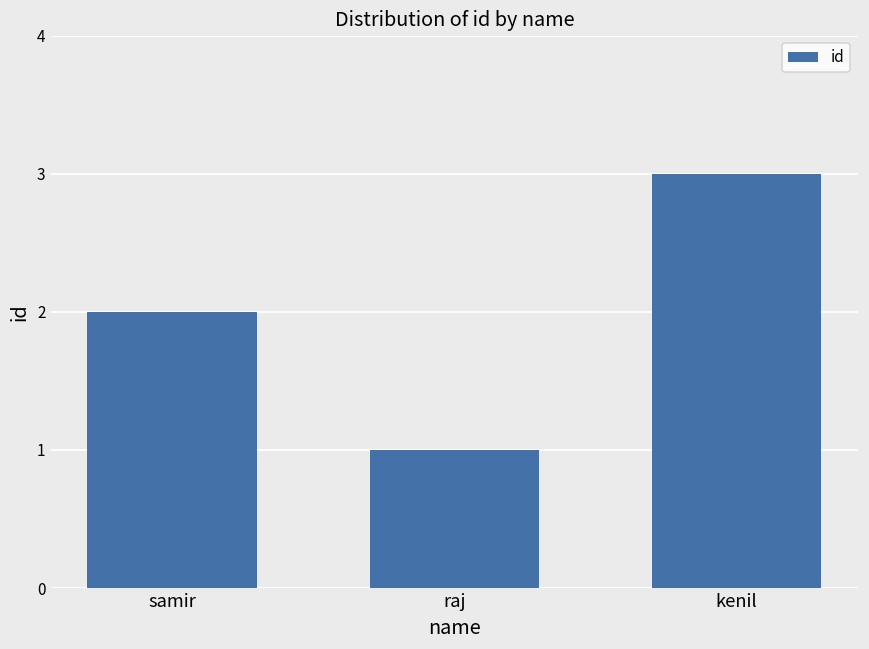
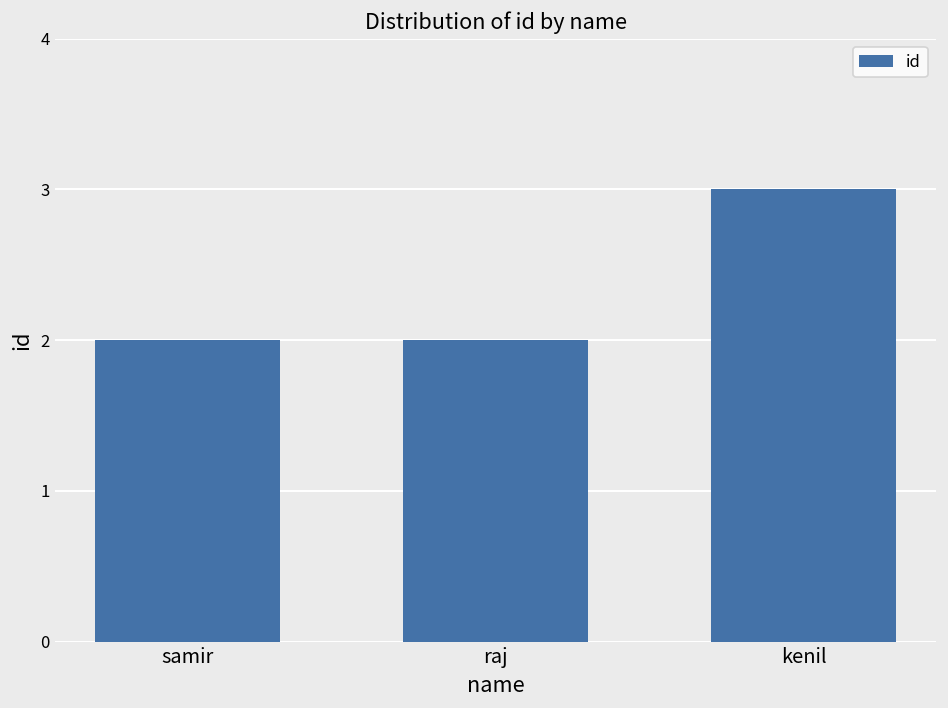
raj: 1 -> 2
